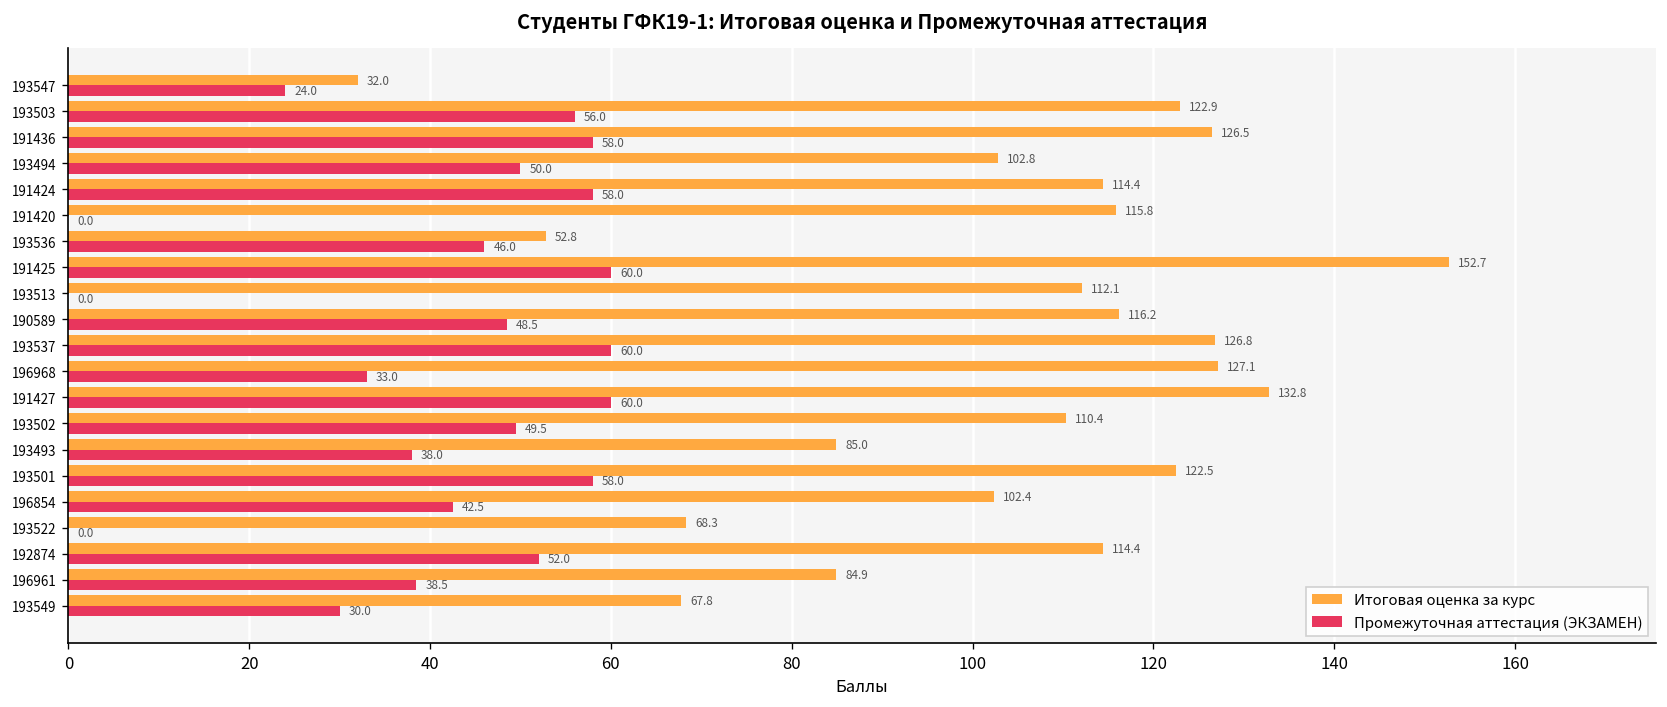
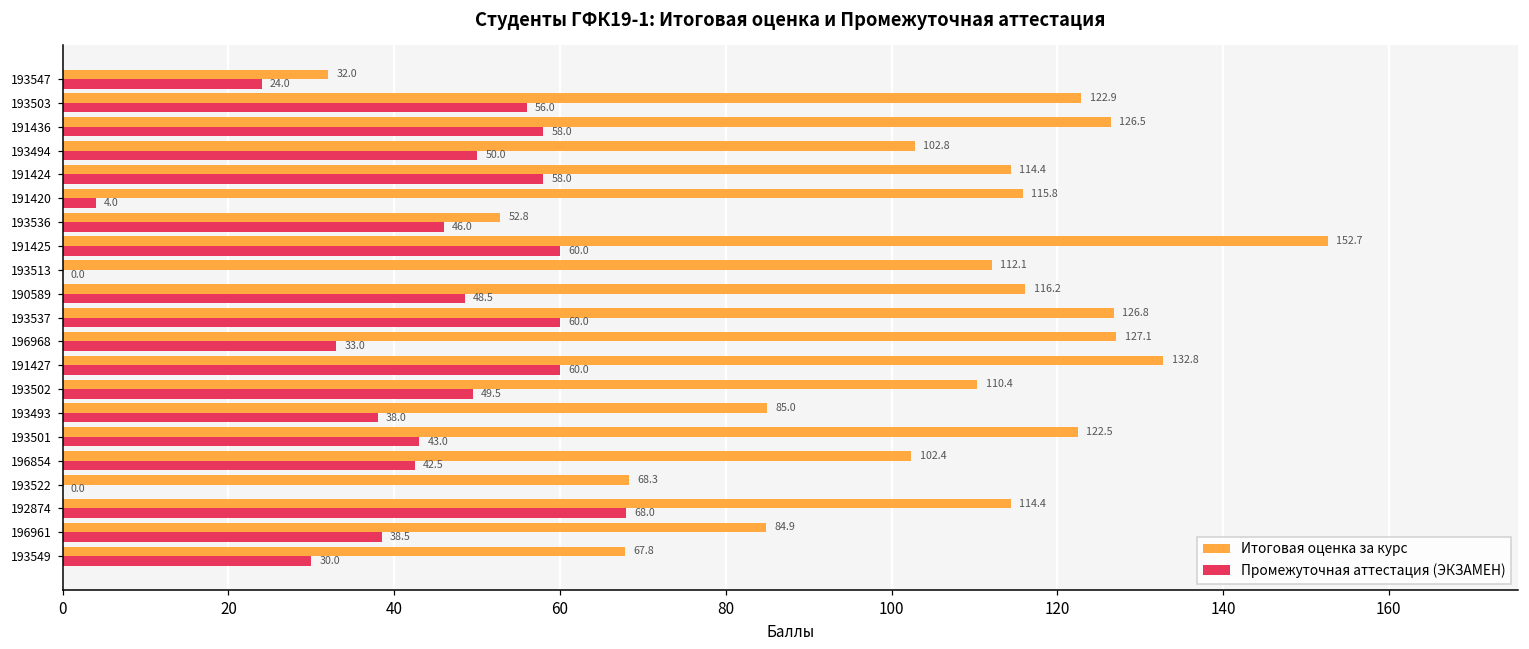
Промежуточная аттестация (ЭКЗАМЕН), 191420: 0.0 -> 4.0
Промежуточная аттестация (ЭКЗАМЕН), 193501: 58.0 -> 43.0
Промежуточная аттестация (ЭКЗАМЕН), 192874: 52.0 -> 68.0
